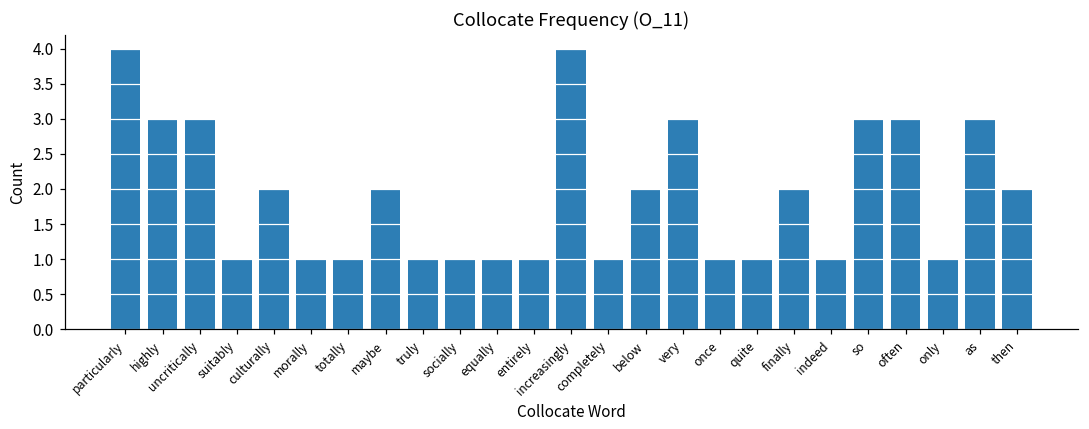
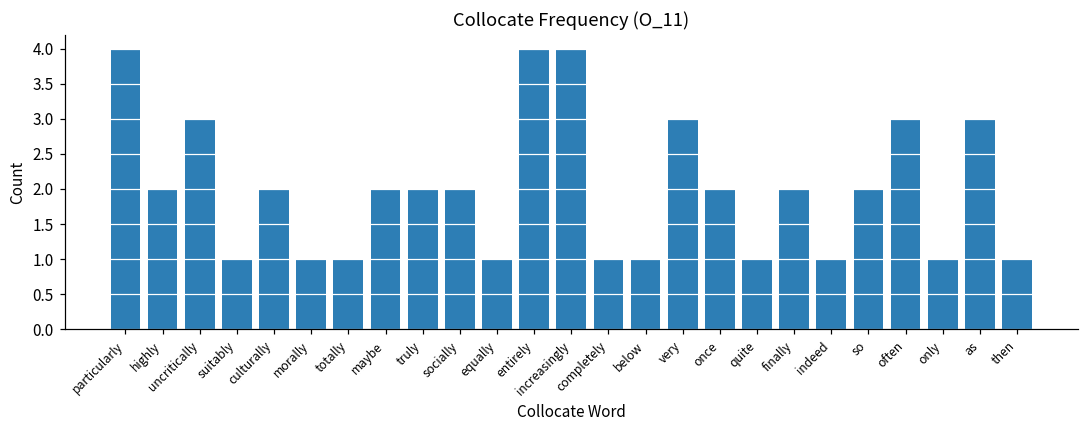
highly: 3 -> 2
truly: 1 -> 2
socially: 1 -> 2
entirely: 1 -> 4
below: 2 -> 1
once: 1 -> 2
so: 3 -> 2
then: 2 -> 1
